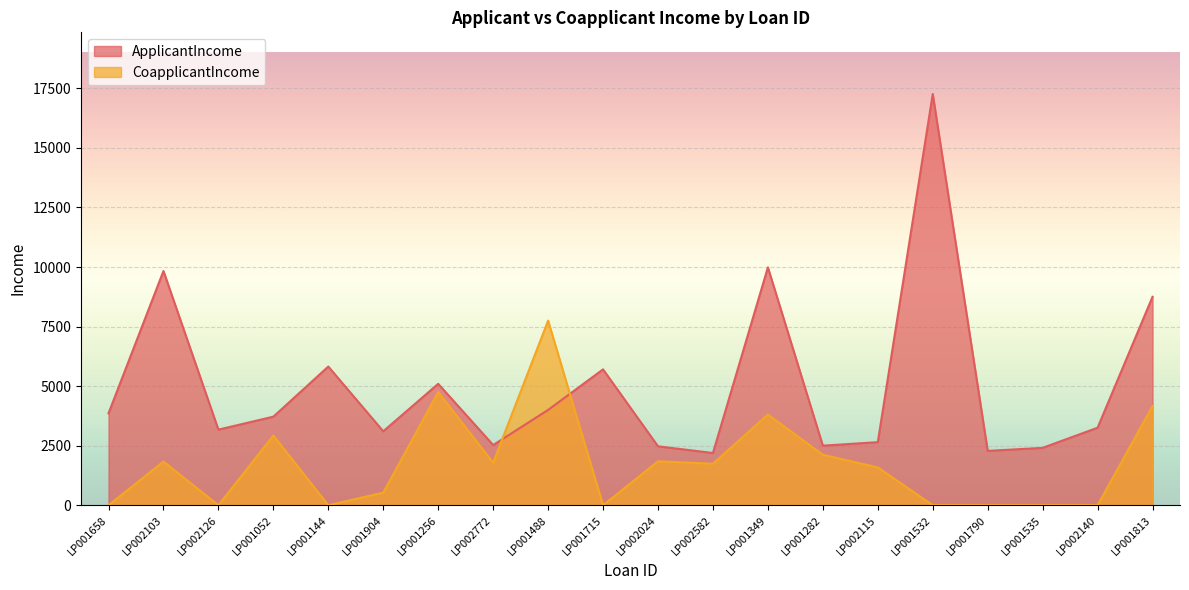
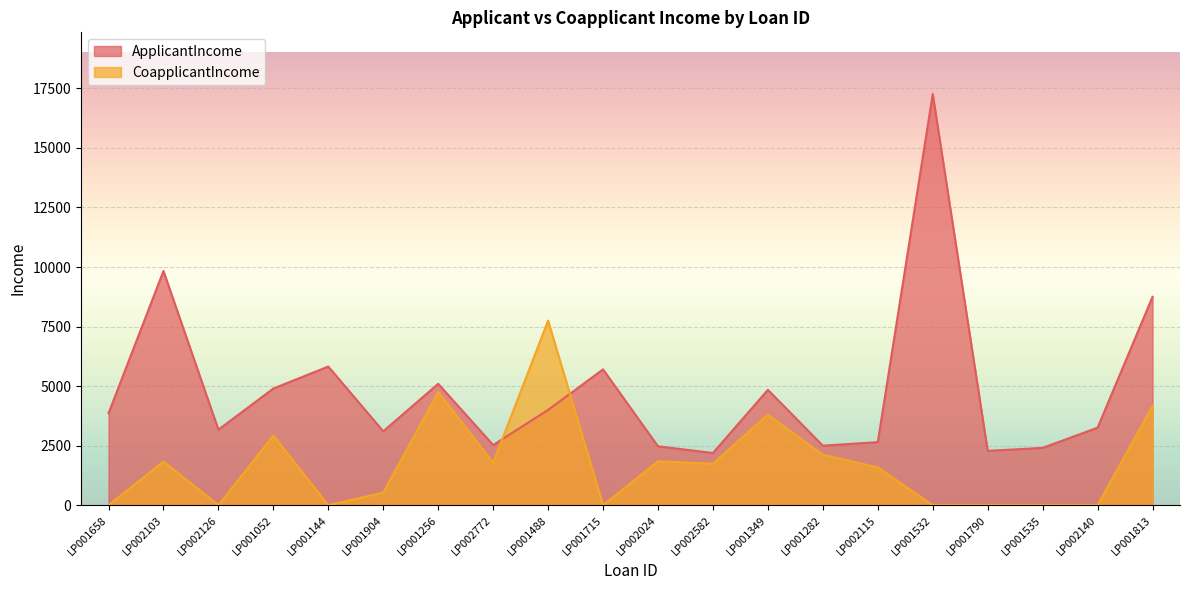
ApplicantIncome, LP001052: 3700 -> 4900
ApplicantIncome, LP001349: 10000 -> 4800
